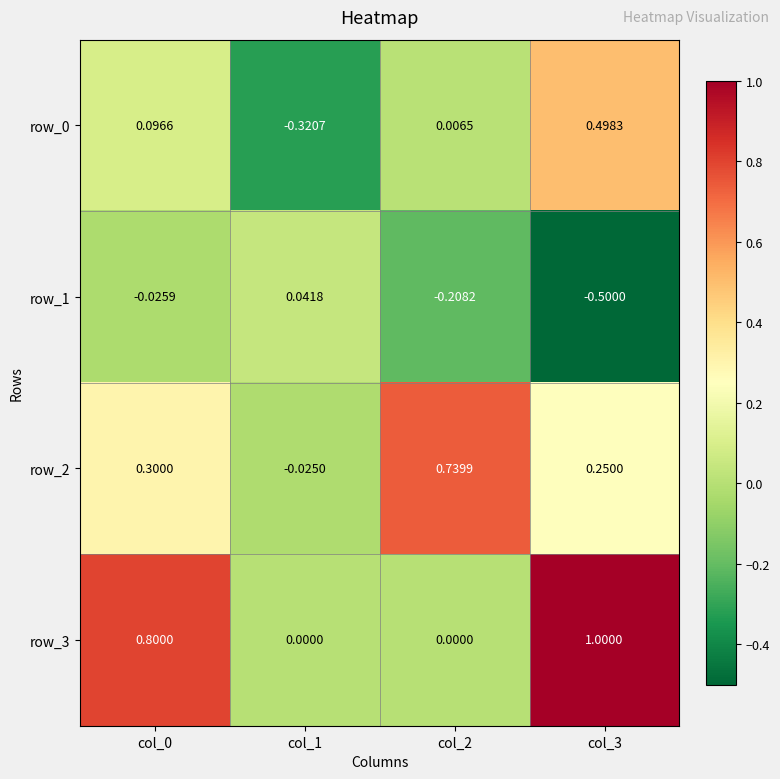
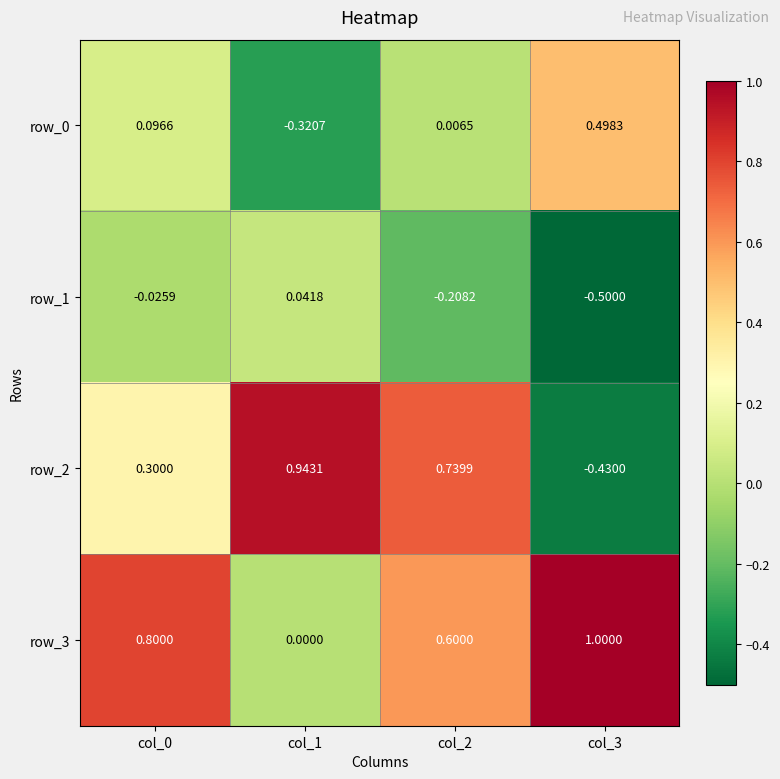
row_2, col_1: -0.0250 -> 0.9431
row_2, col_3: 0.2500 -> -0.4300
row_3, col_2: 0.0000 -> 0.6000
